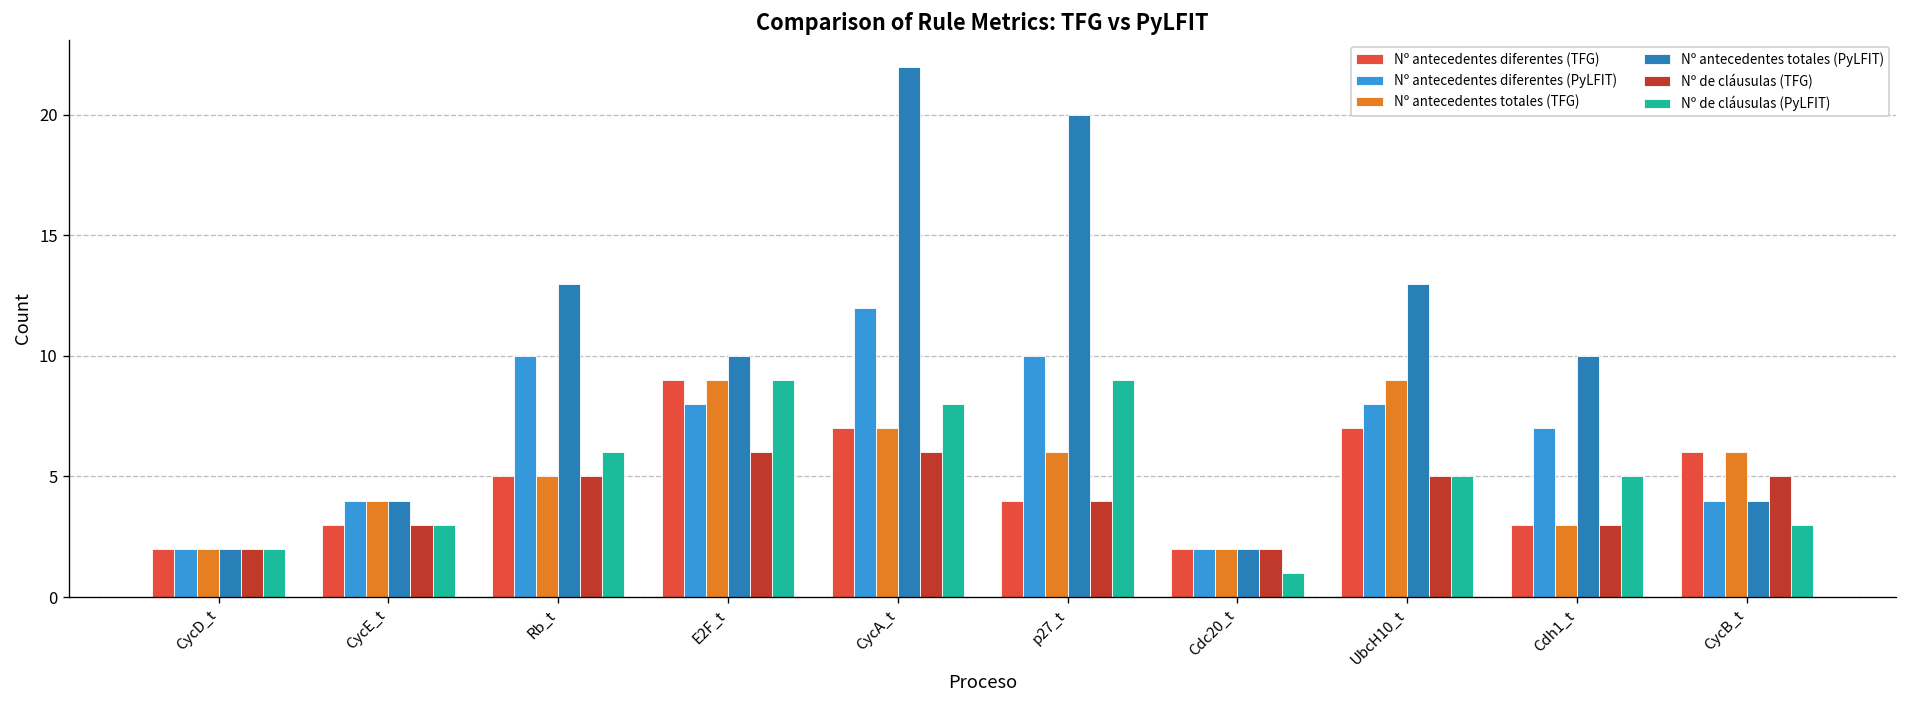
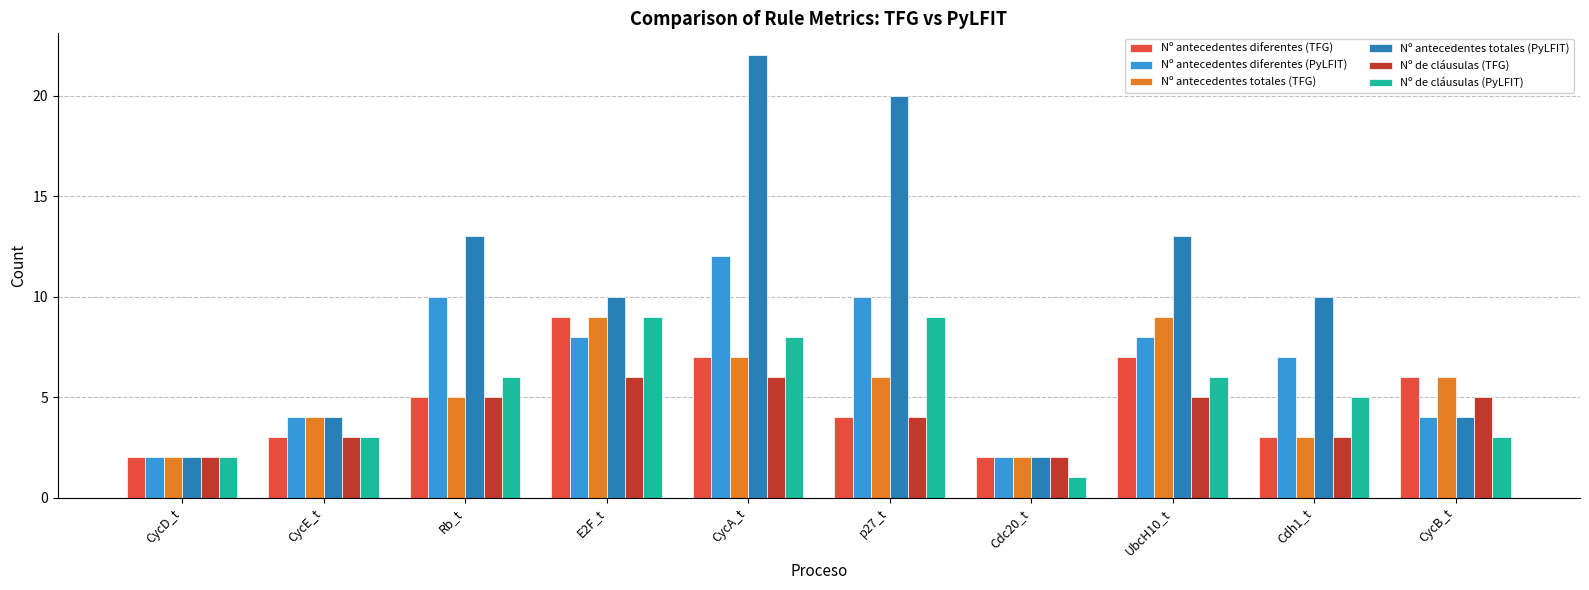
Nº de cláusulas (PyLFIT), UbcH10_t: 5 -> 6
